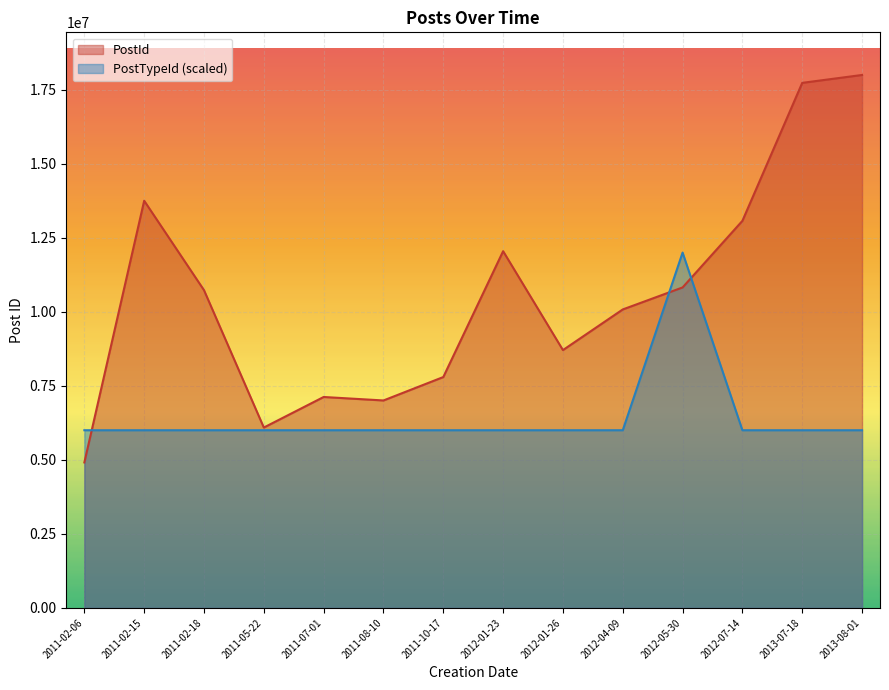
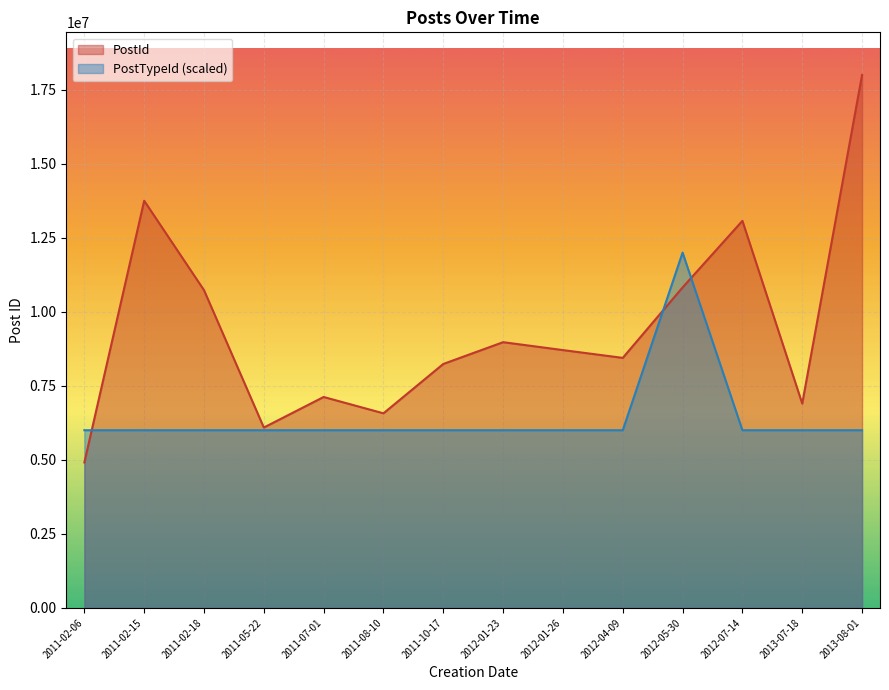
PostId, 2011-08-10: 7000000 -> 6600000
PostId, 2011-10-17: 7800000 -> 8200000
PostId, 2012-01-23: 12000000 -> 9000000
PostId, 2012-04-09: 10100000 -> 8400000
PostId, 2013-07-18: 17700000 -> 6900000
